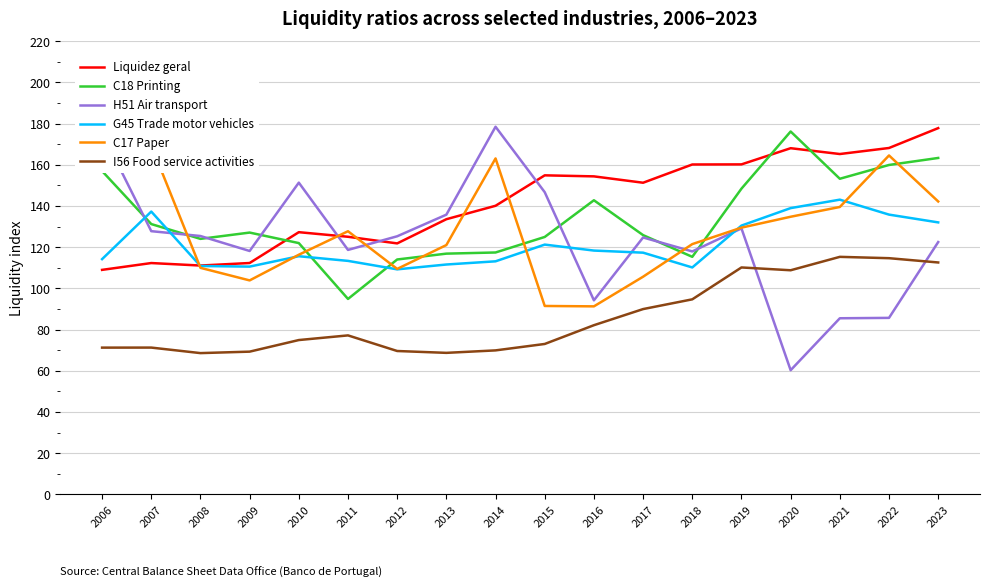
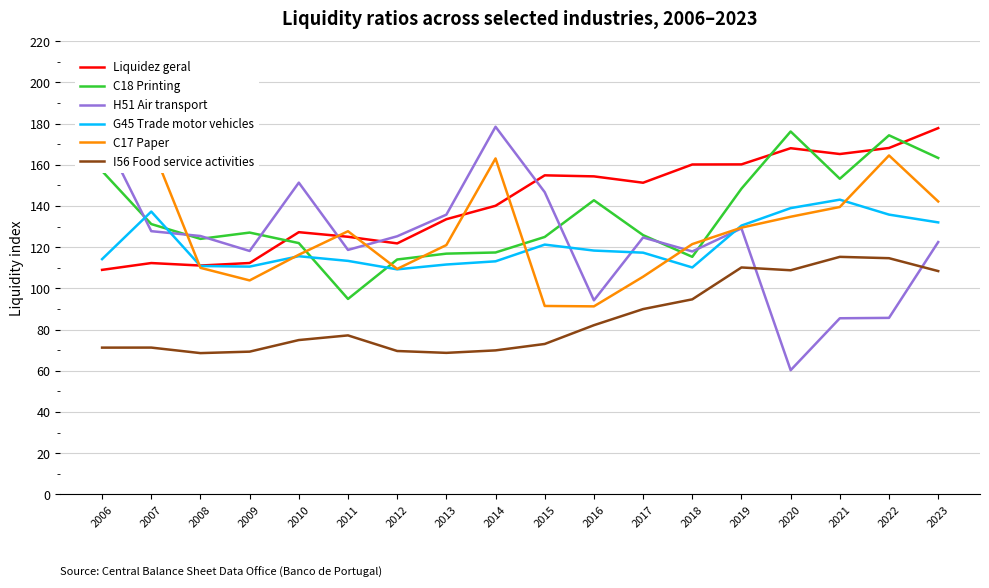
C18 Printing, 2022: 160 -> 174
I56 Food service activities, 2023: 113 -> 108
